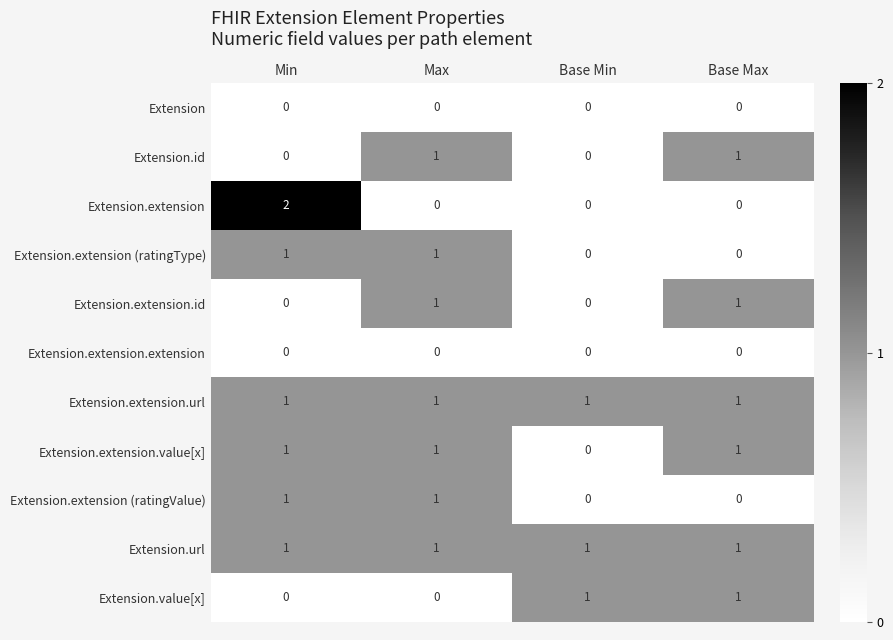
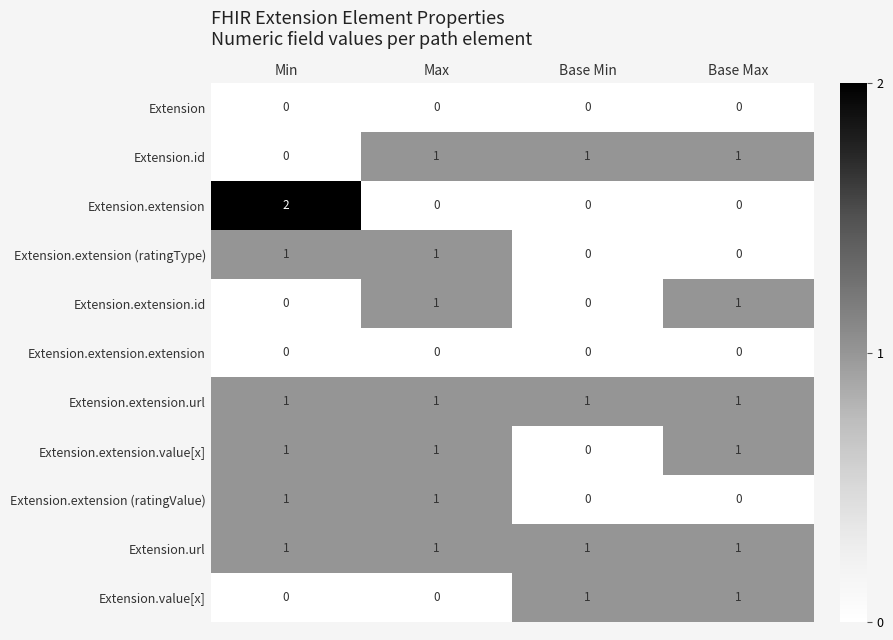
Extension.id, Base Min: 0 -> 1
